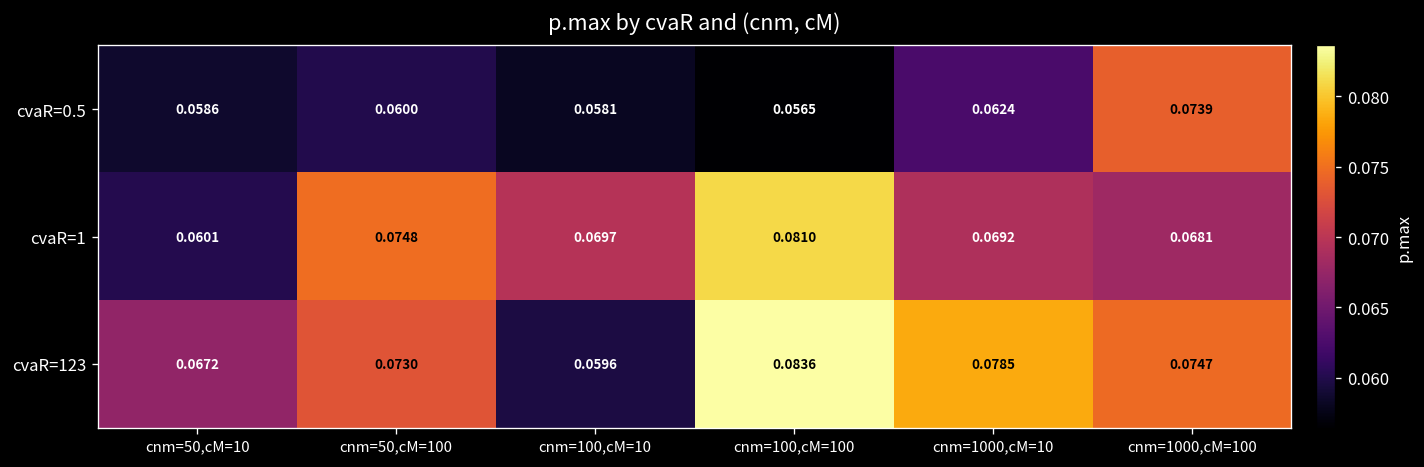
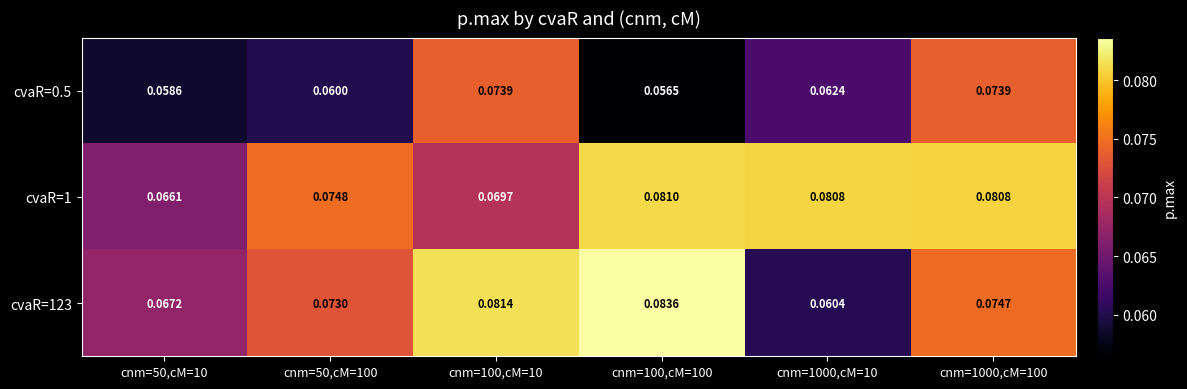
cvaR=0.5, cnm=100,cM=10: 0.0581 -> 0.0739
cvaR=1, cnm=50,cM=10: 0.0601 -> 0.0661
cvaR=1, cnm=1000,cM=10: 0.0692 -> 0.0808
cvaR=1, cnm=1000,cM=100: 0.0681 -> 0.0808
cvaR=123, cnm=100,cM=10: 0.0596 -> 0.0814
cvaR=123, cnm=1000,cM=10: 0.0785 -> 0.0604
